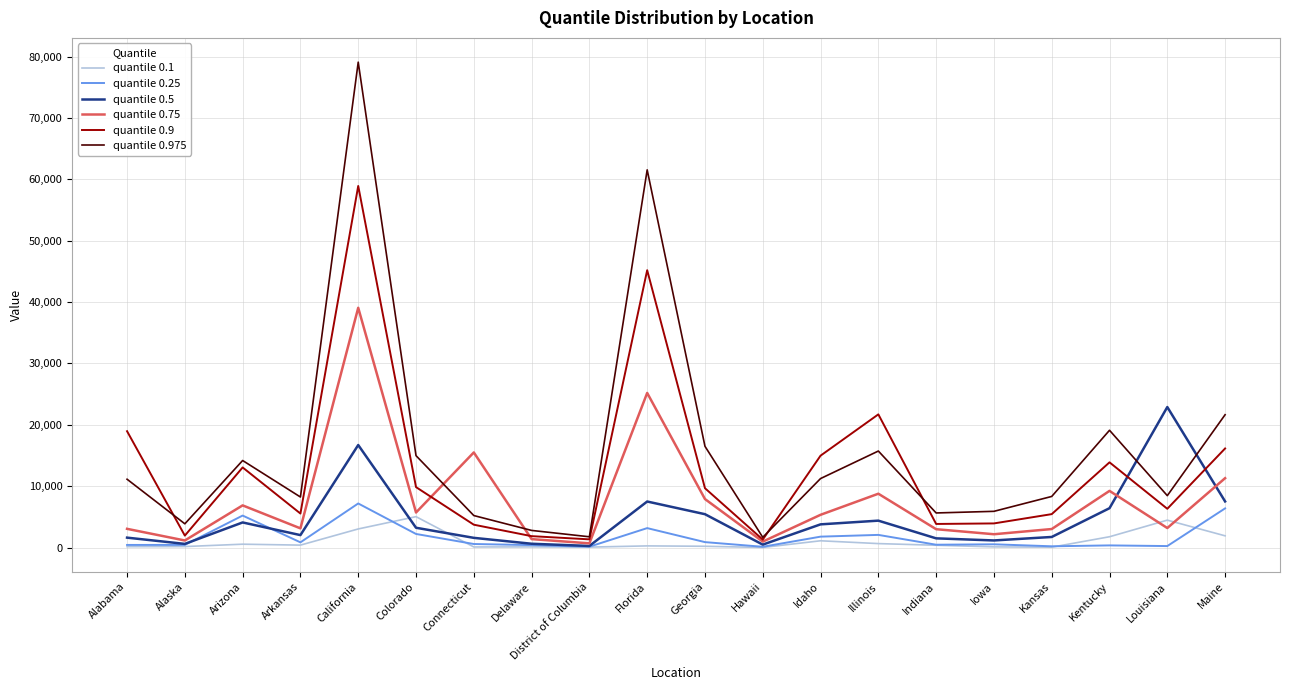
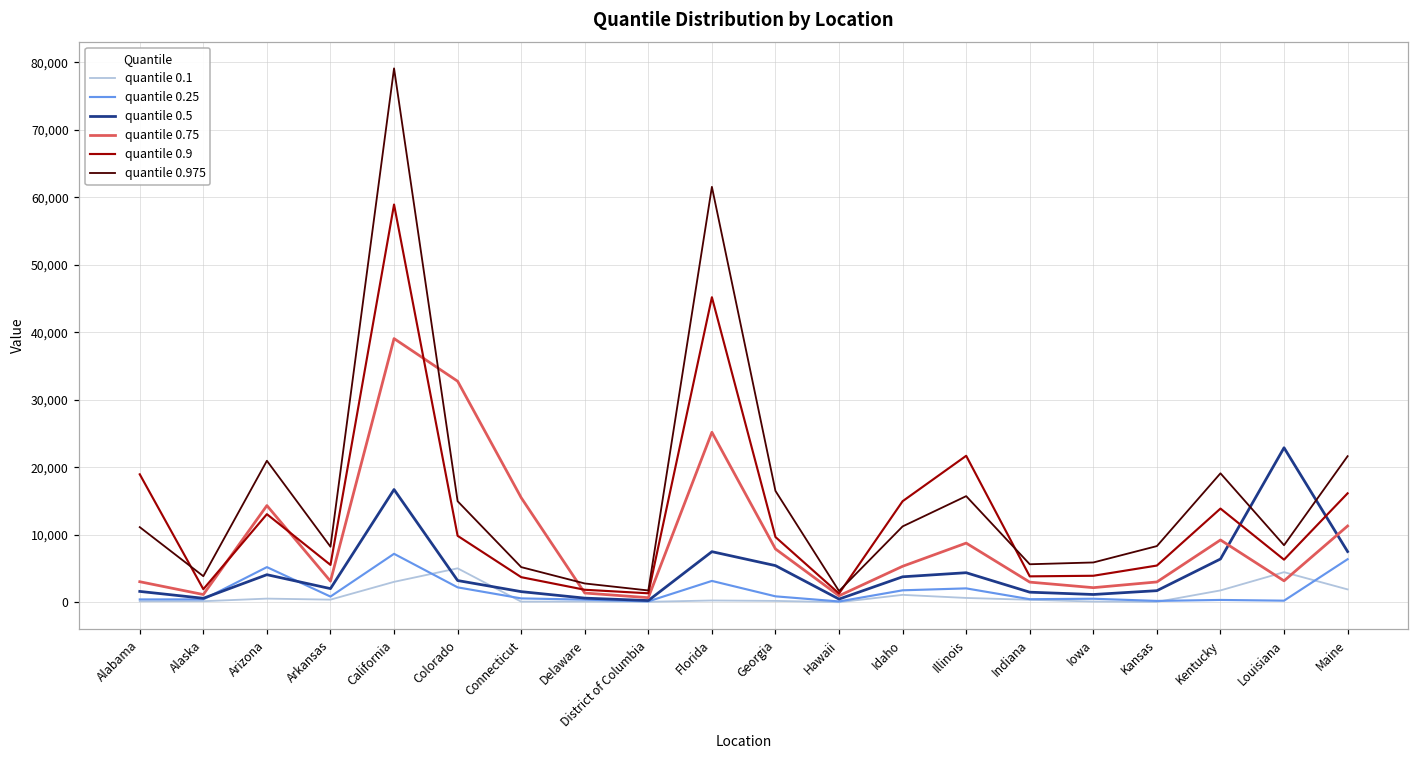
quantile 0.75, Arizona: 7,000 -> 14,000
quantile 0.975, Arizona: 14,000 -> 21,000
quantile 0.75, Colorado: 6,000 -> 33,000
